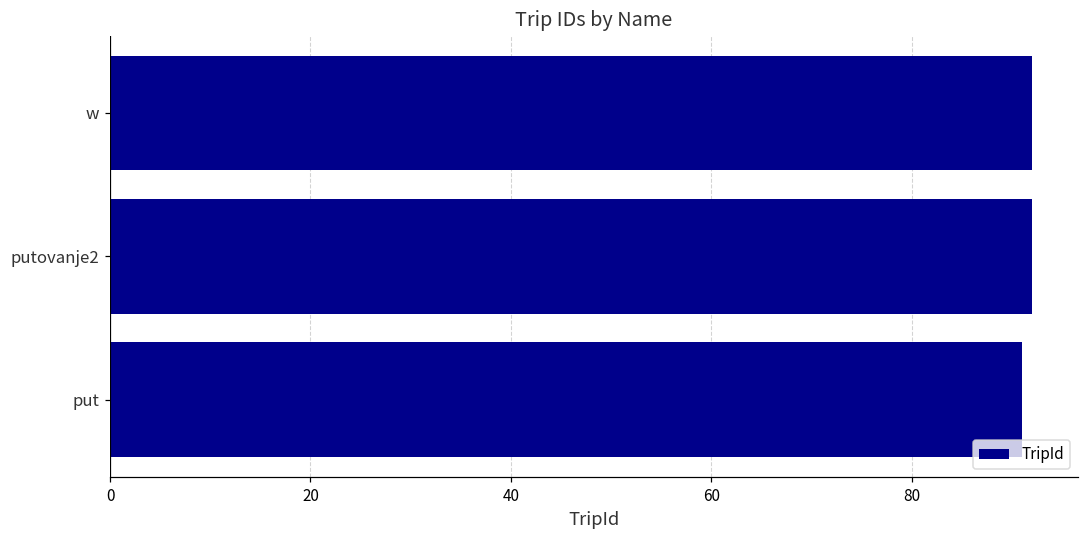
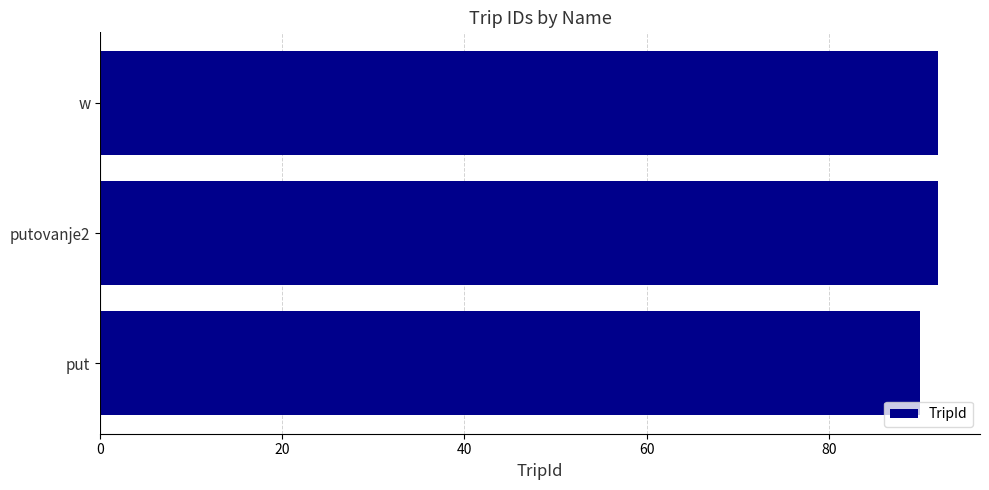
put: 91 -> 90
